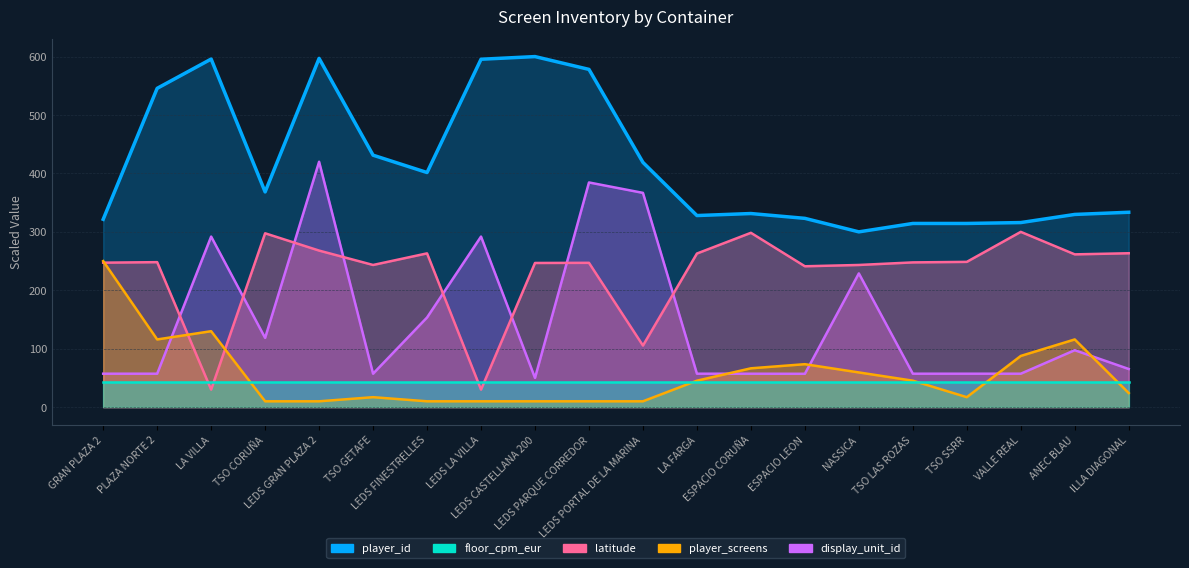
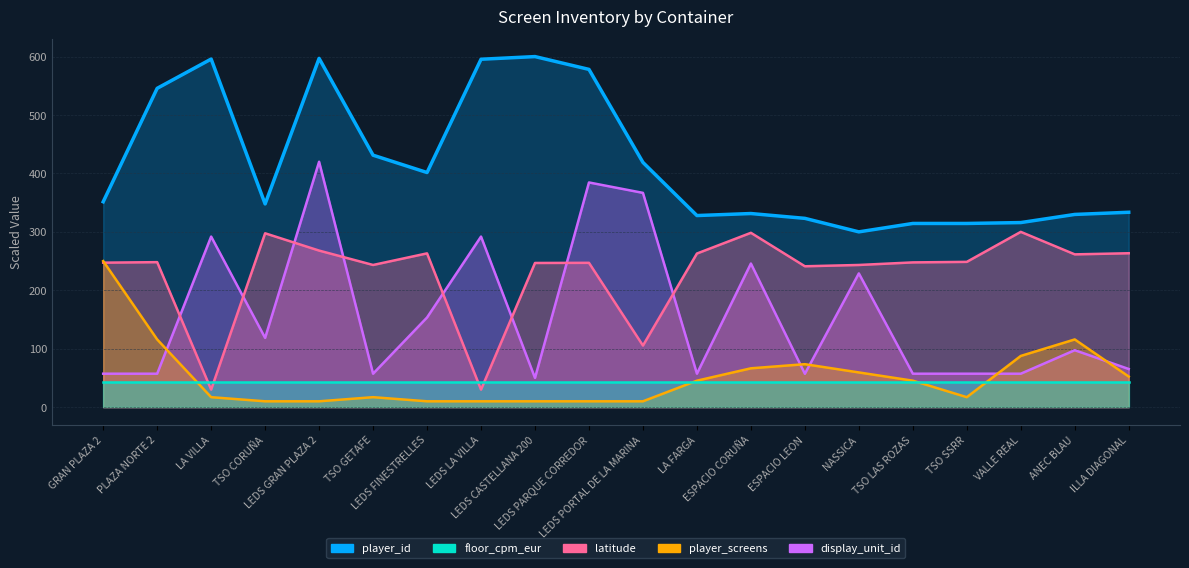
player_id, GRAN PLAZA 2: 320 -> 350
player_screens, LA VILLA: 130 -> 20
player_id, TSO CORUÑA: 370 -> 350
display_unit_id, ESPACIO CORUÑA: 60 -> 250
player_screens, ILLA DIAGONAL: 20 -> 50
